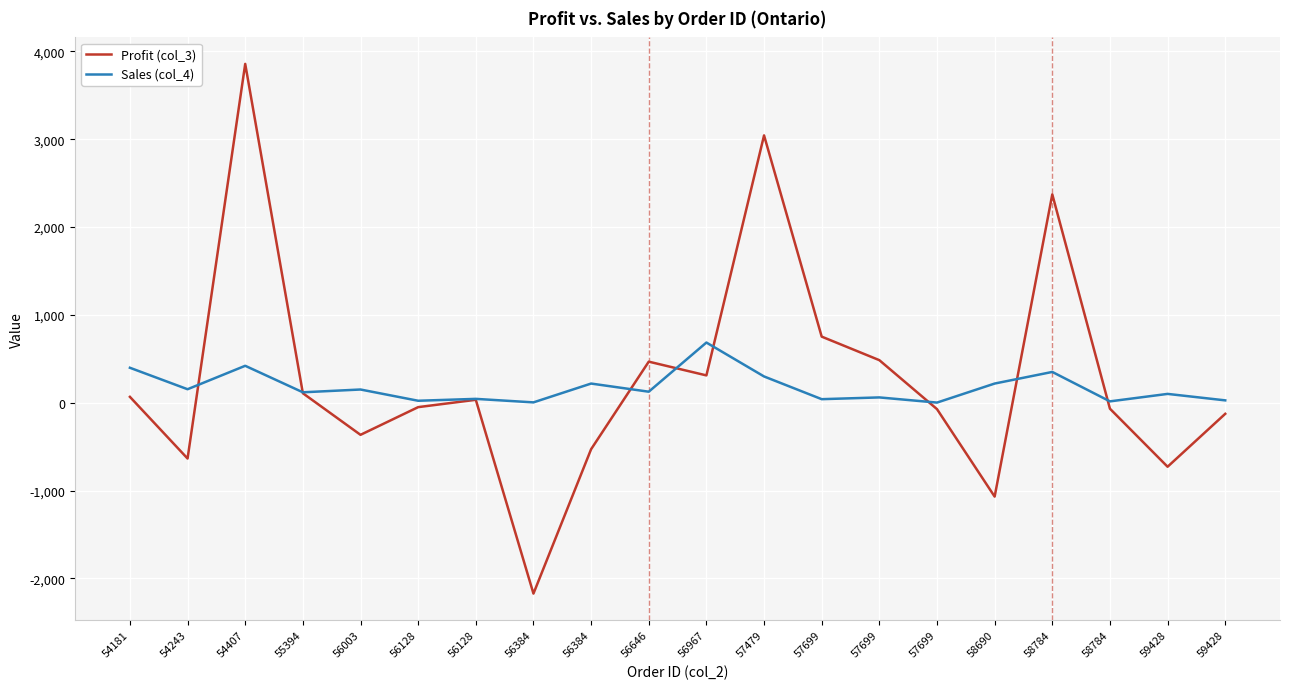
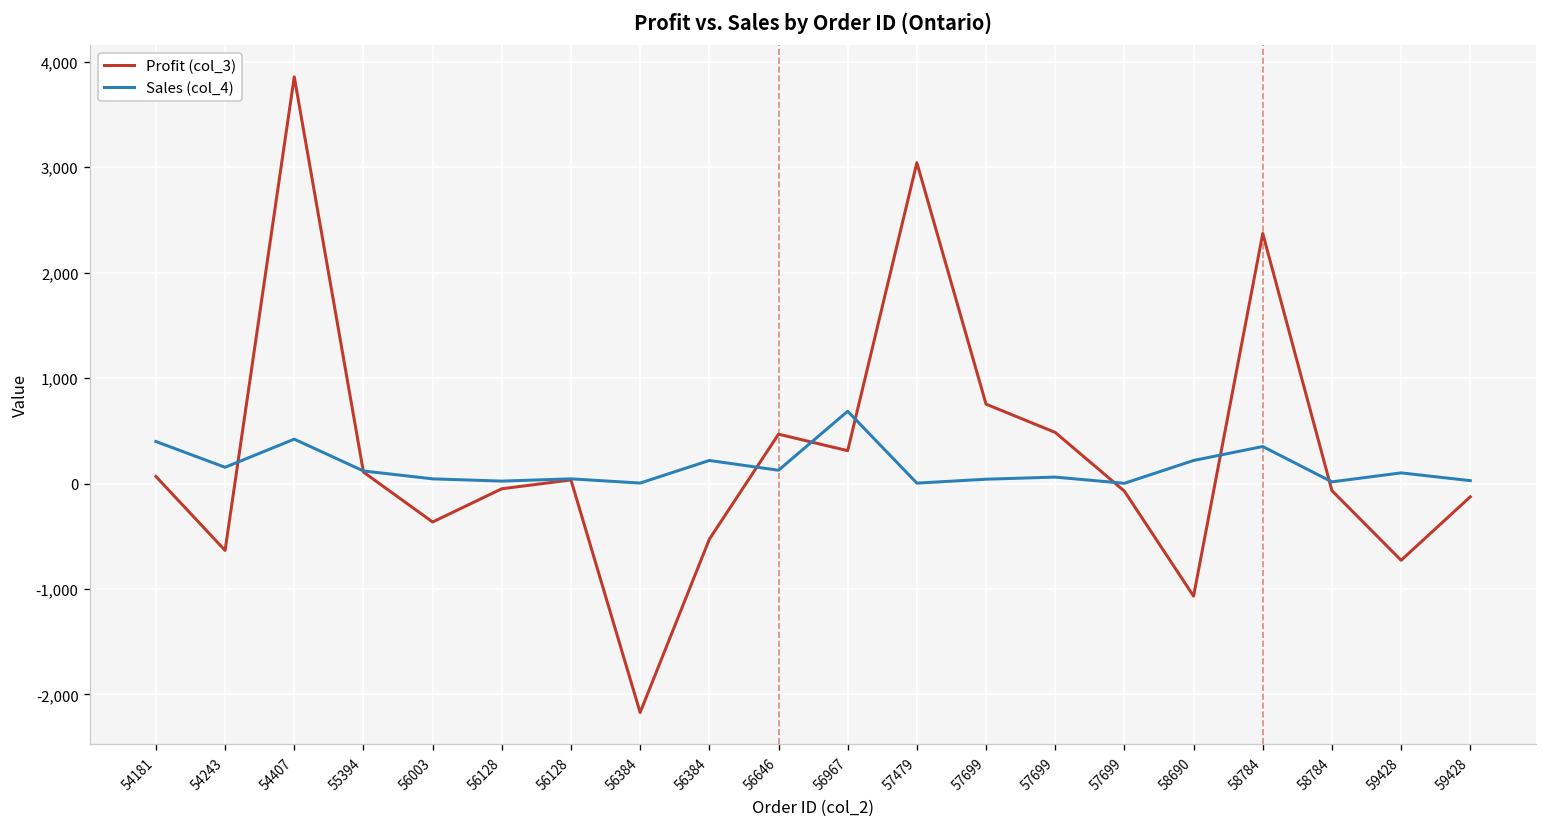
Sales (col_4), 56003: 200 -> 0
Sales (col_4), 57479: 300 -> 0
